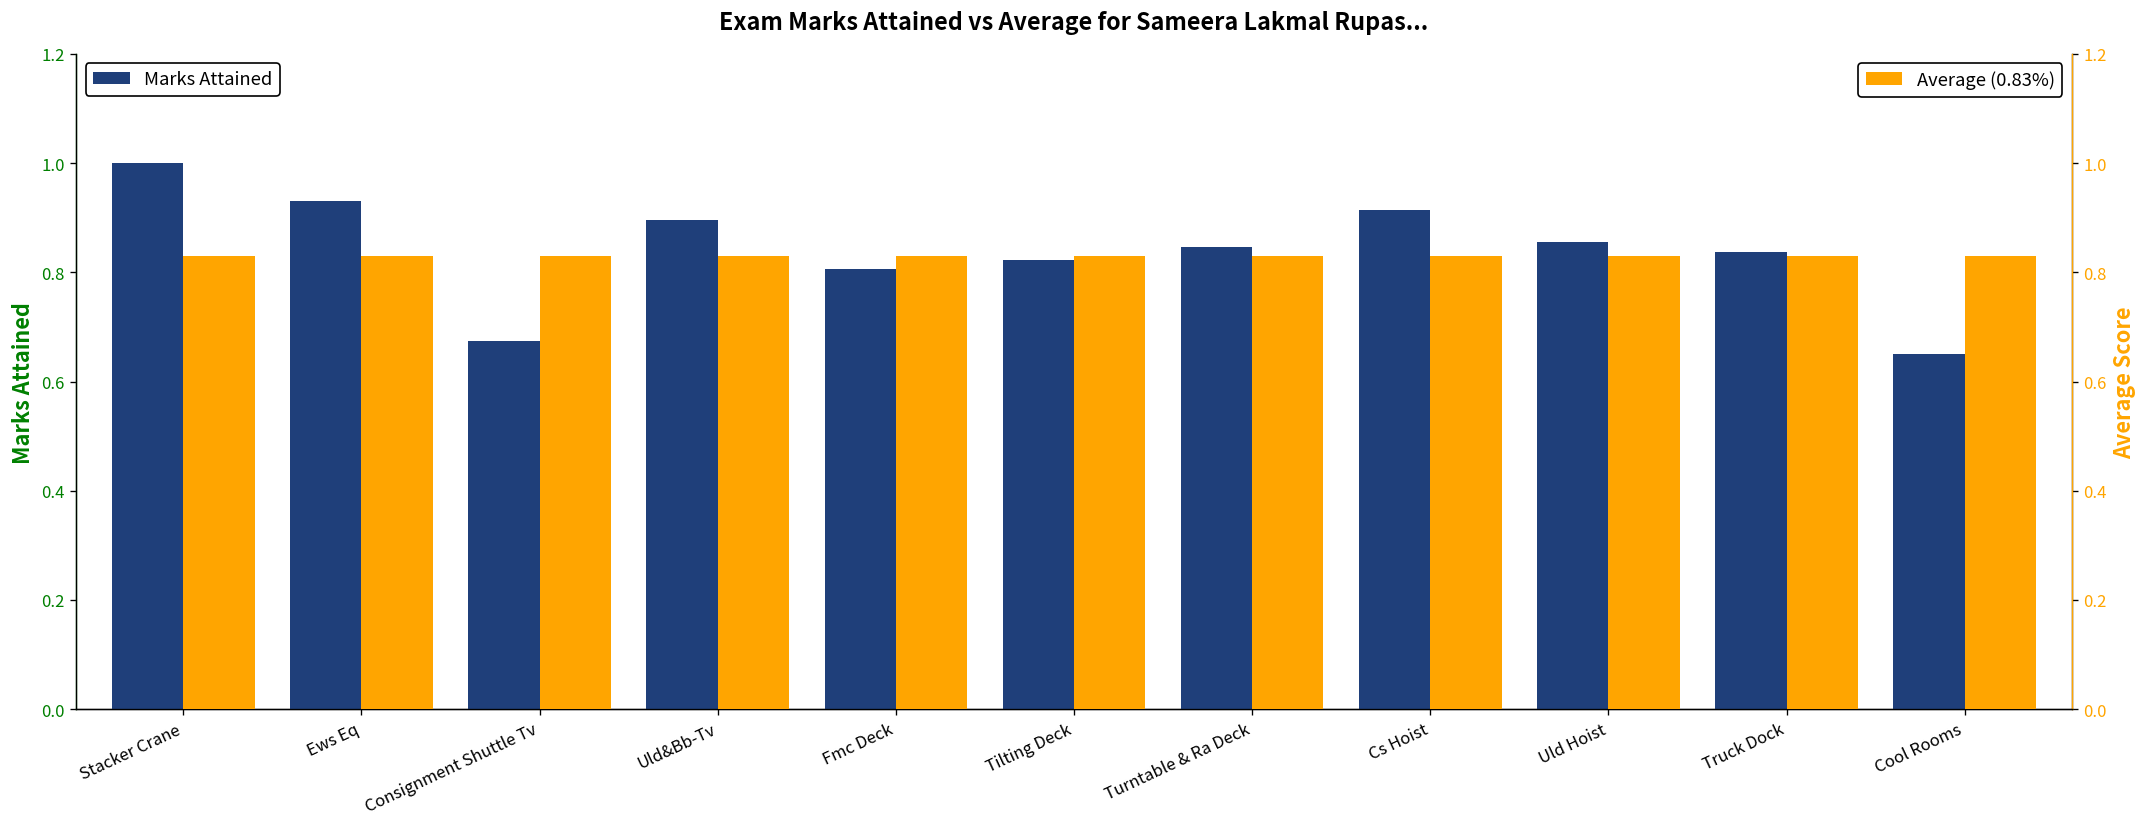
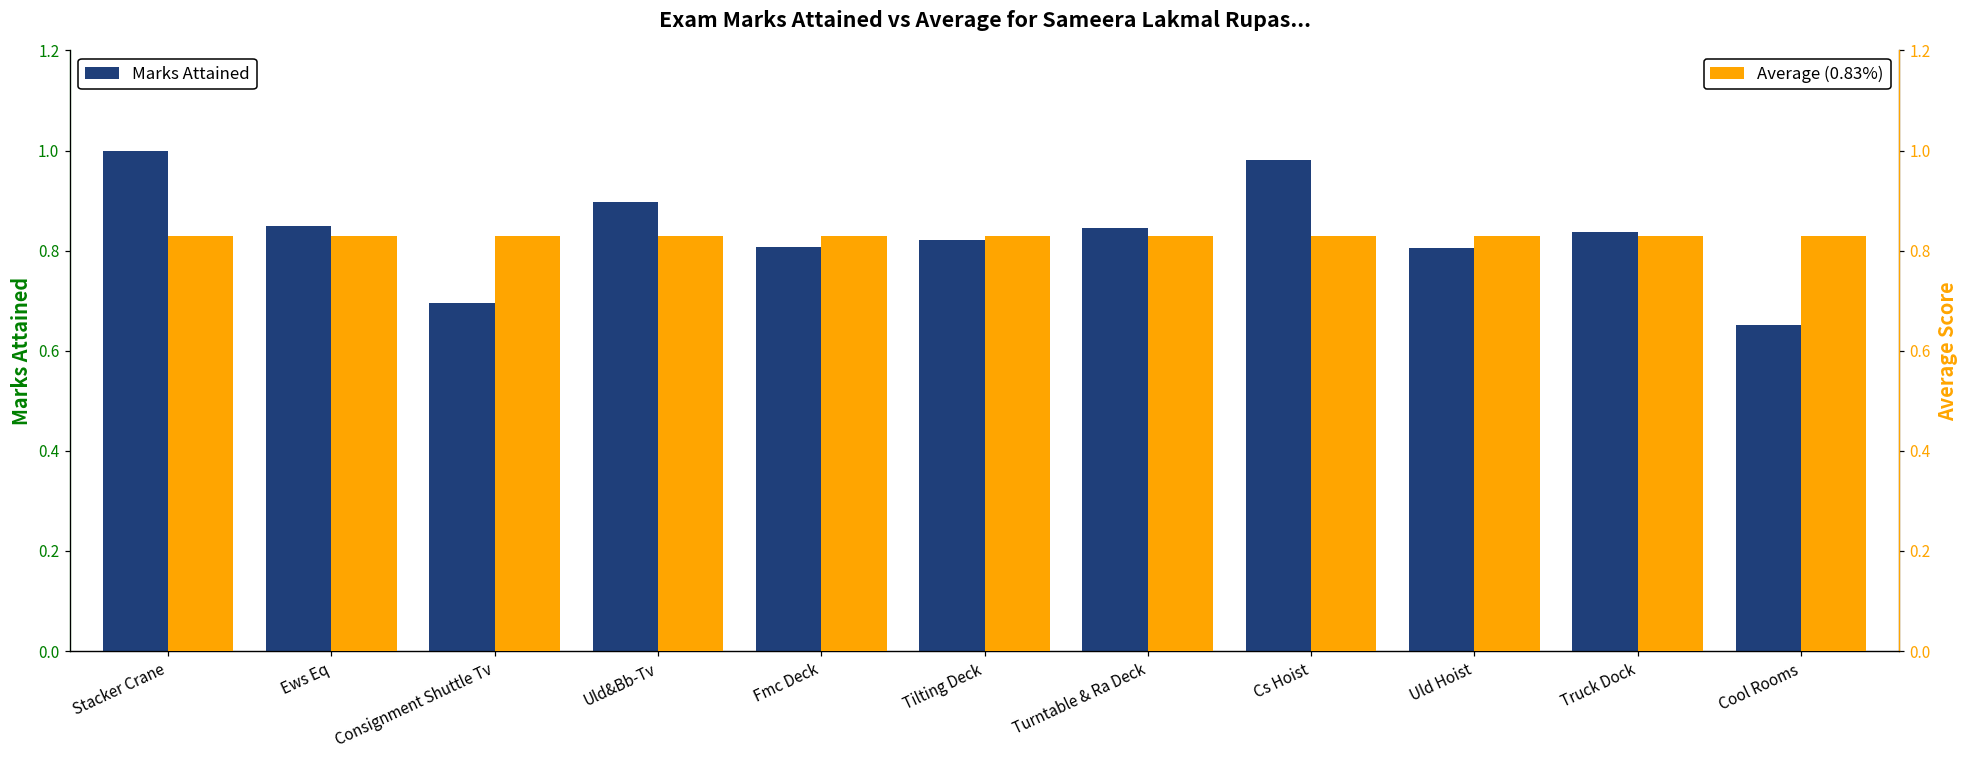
Marks Attained, Ews Eq: 0.93 -> 0.85
Marks Attained, Consignment Shuttle Tv: 0.67 -> 0.69
Marks Attained, Cs Hoist: 0.91 -> 0.98
Marks Attained, Uld Hoist: 0.86 -> 0.81
